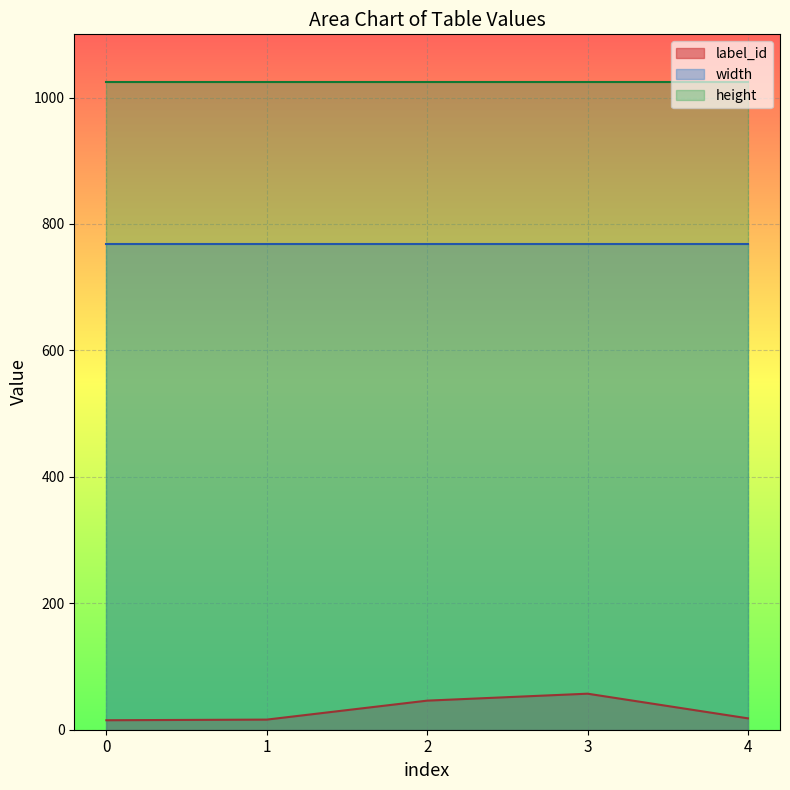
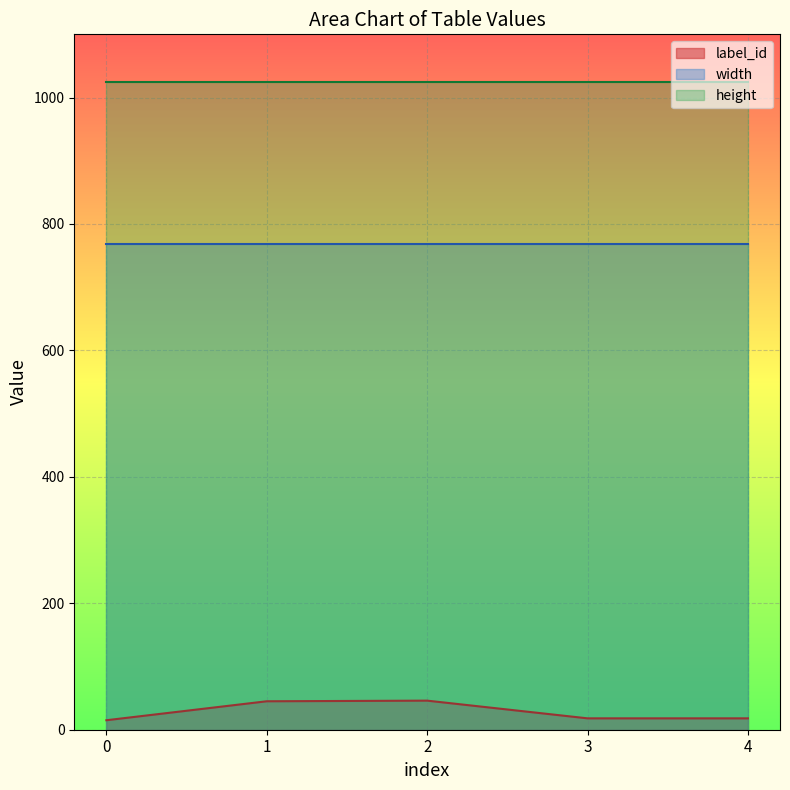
label_id, 1: 20 -> 50
label_id, 3: 60 -> 20
